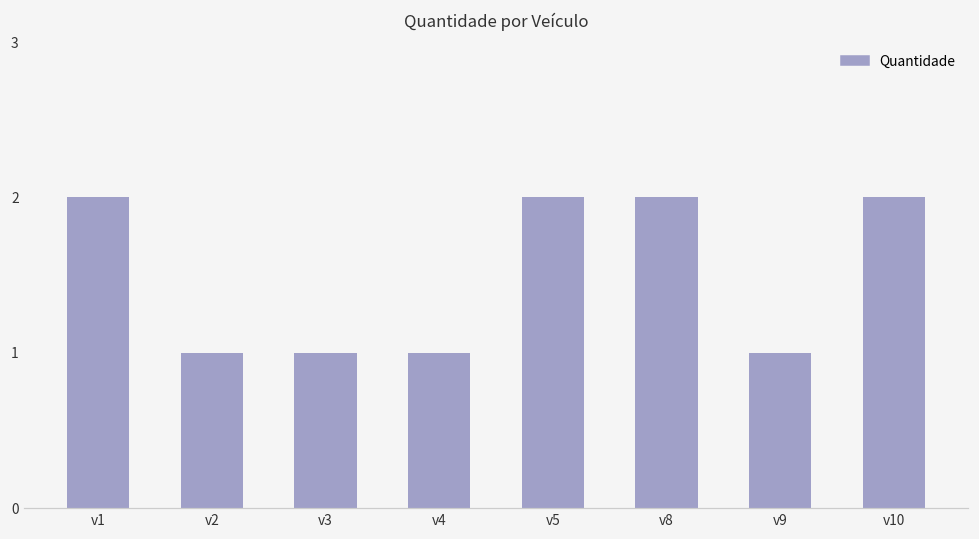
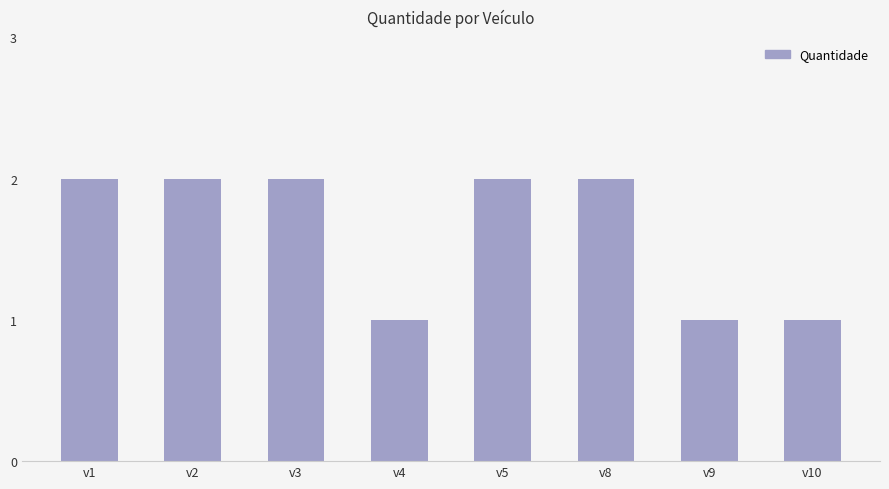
v2: 1 -> 2
v3: 1 -> 2
v10: 2 -> 1
